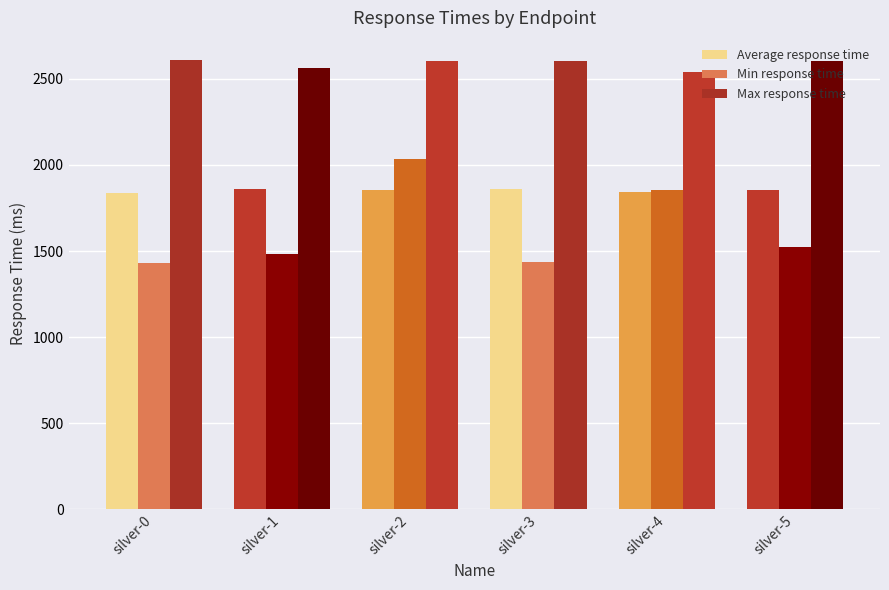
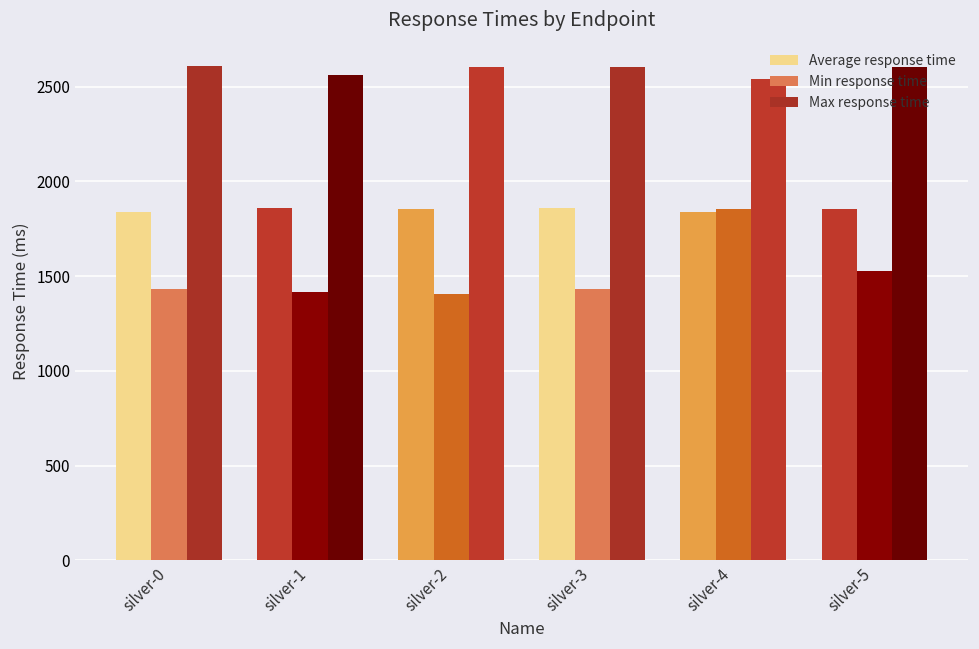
silver-1: 1480 -> 1420
silver-2: 2040 -> 1400
